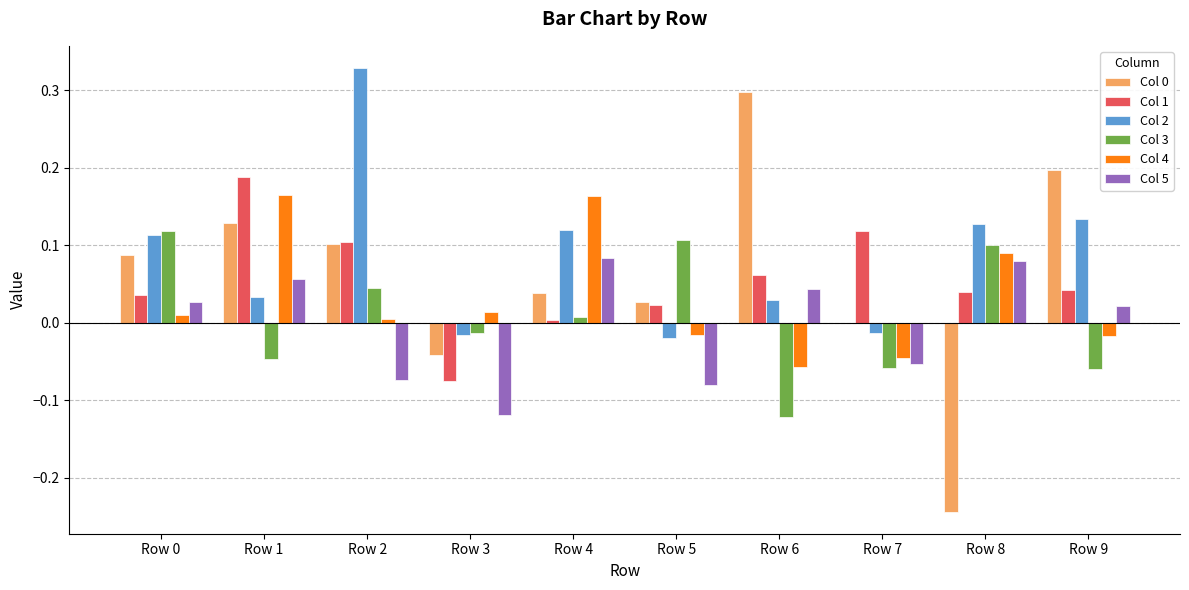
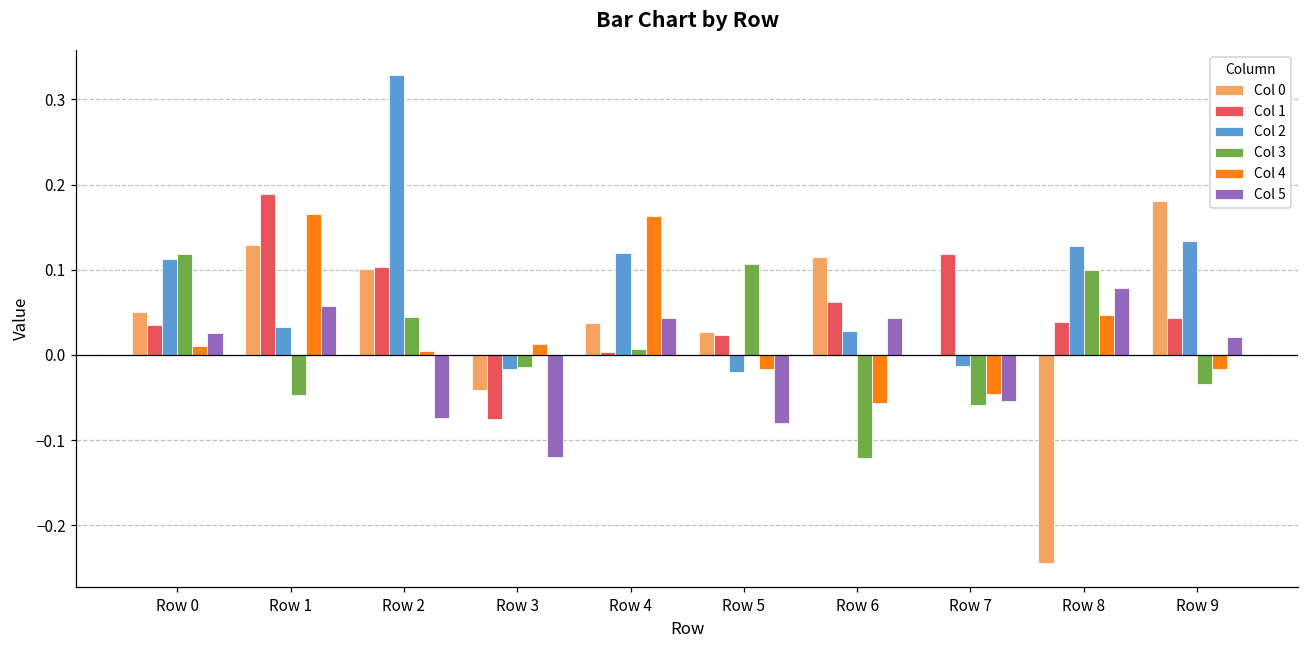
Col 0, Row 0: 0.09 -> 0.05
Col 5, Row 4: 0.08 -> 0.04
Col 0, Row 6: 0.30 -> 0.11
Col 4, Row 8: 0.09 -> 0.05
Col 0, Row 9: 0.20 -> 0.18
Col 3, Row 9: -0.06 -> -0.03
